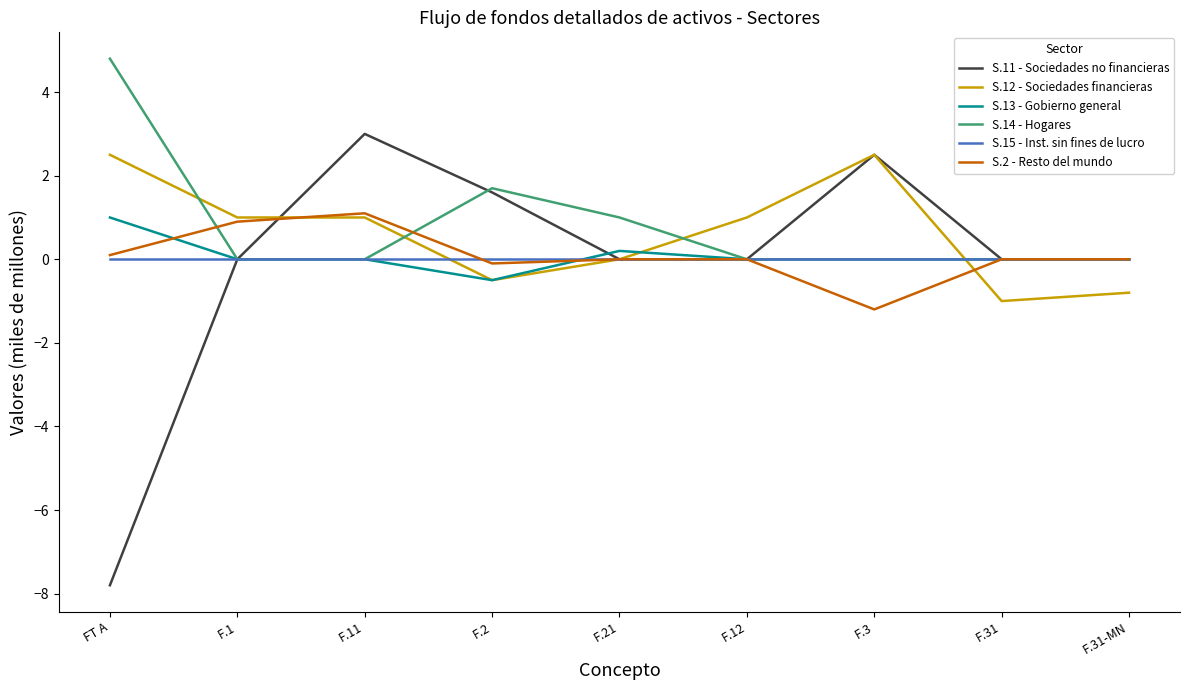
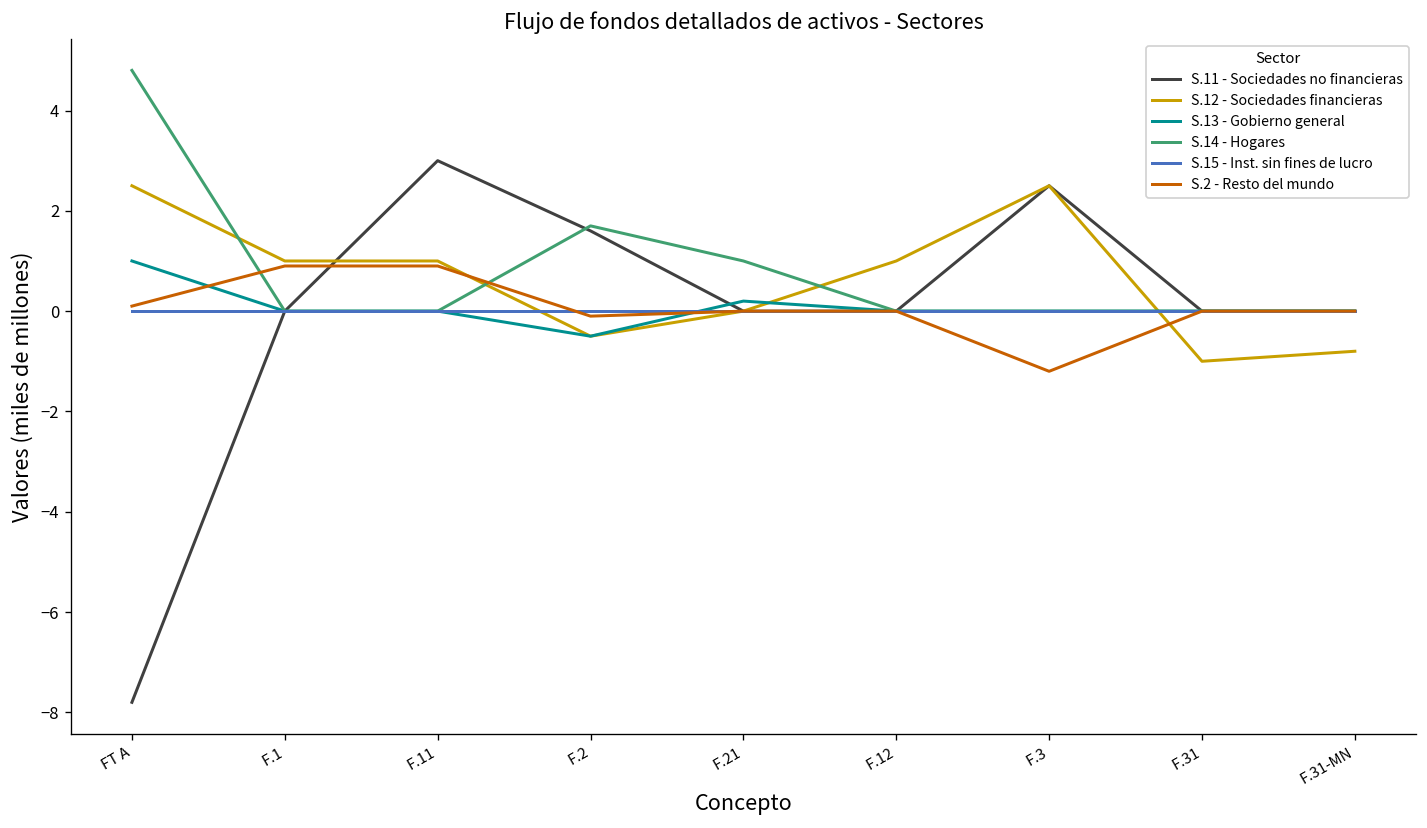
S.2 - Resto del mundo, F.11: 1.1 -> 0.9
